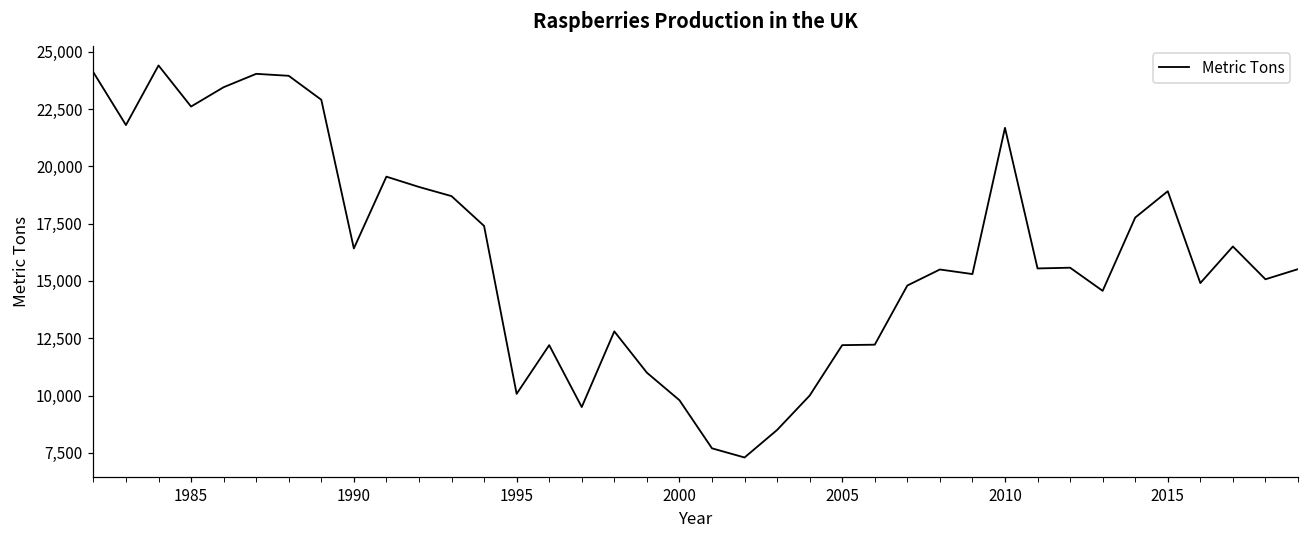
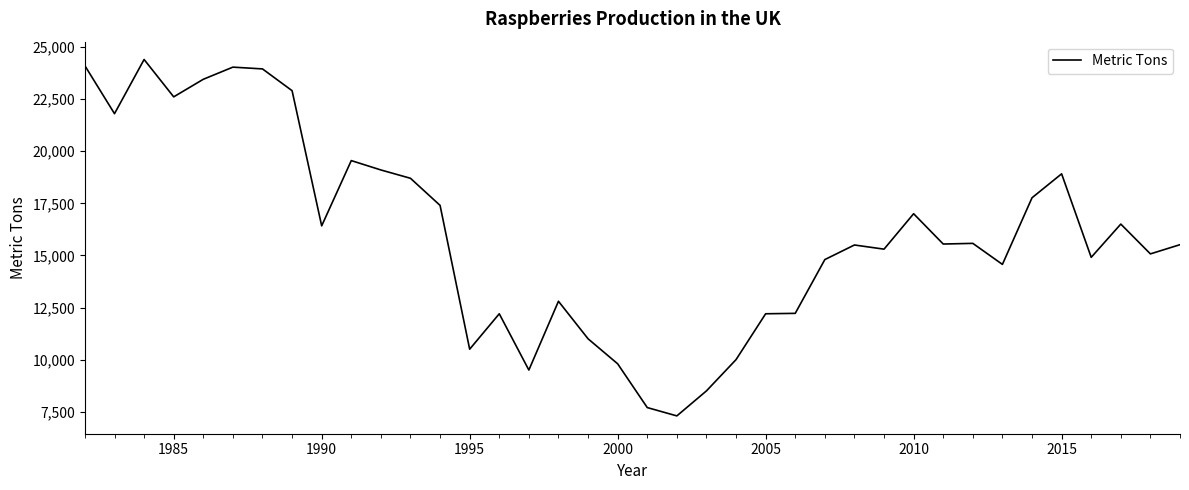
1995: 10,100 -> 10,500
2010: 21,700 -> 17,000
